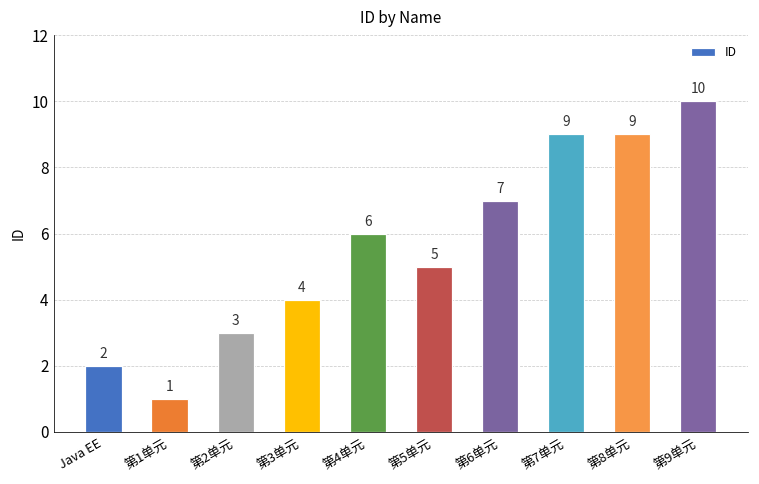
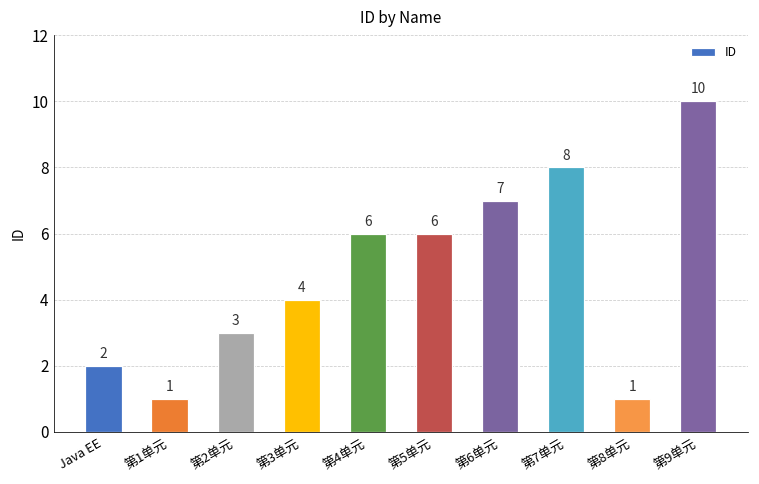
第5单元: 5 -> 6
第7单元: 9 -> 8
第8单元: 9 -> 1
